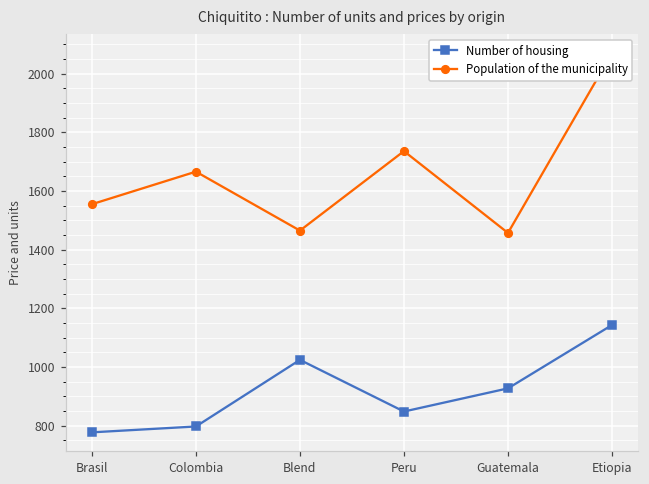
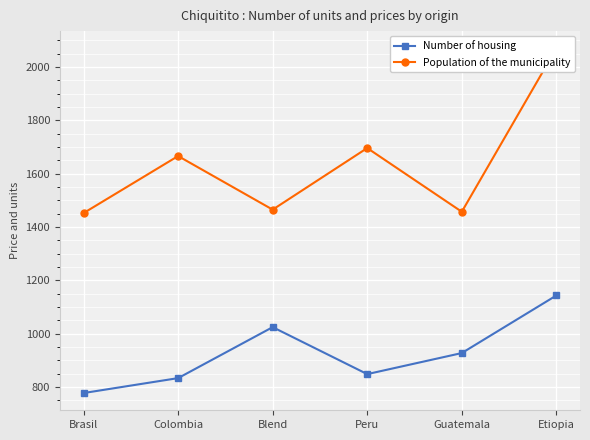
Population of the municipality, Brasil: 1560 -> 1450
Number of housing, Colombia: 800 -> 830
Population of the municipality, Peru: 1740 -> 1700
